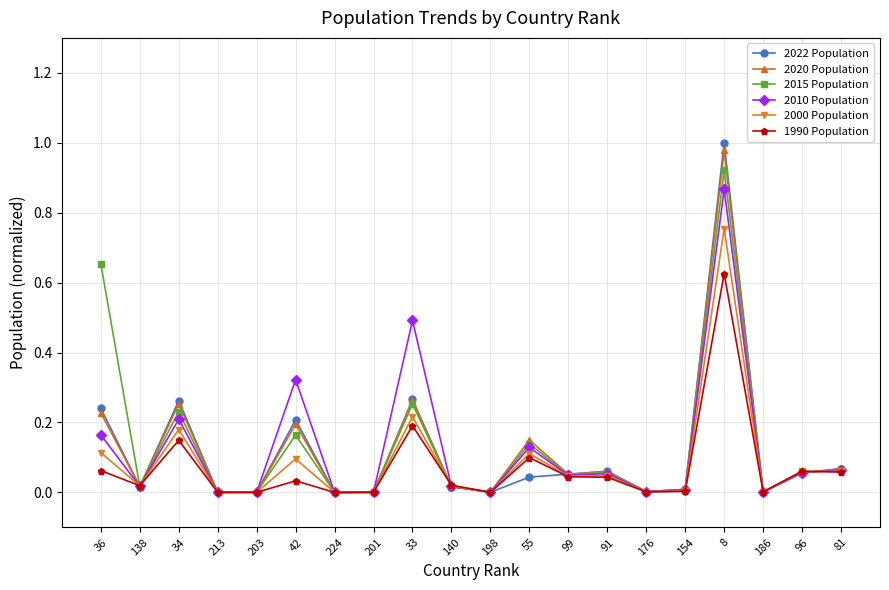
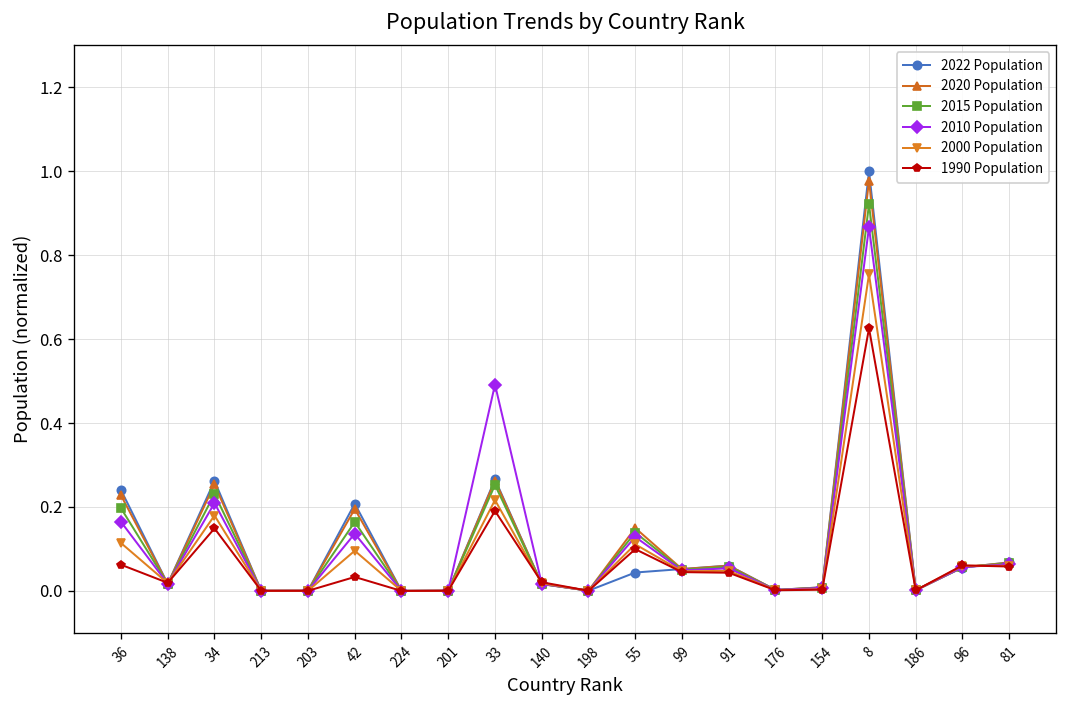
2015 Population, 36: 0.65 -> 0.20
2010 Population, 42: 0.32 -> 0.14
